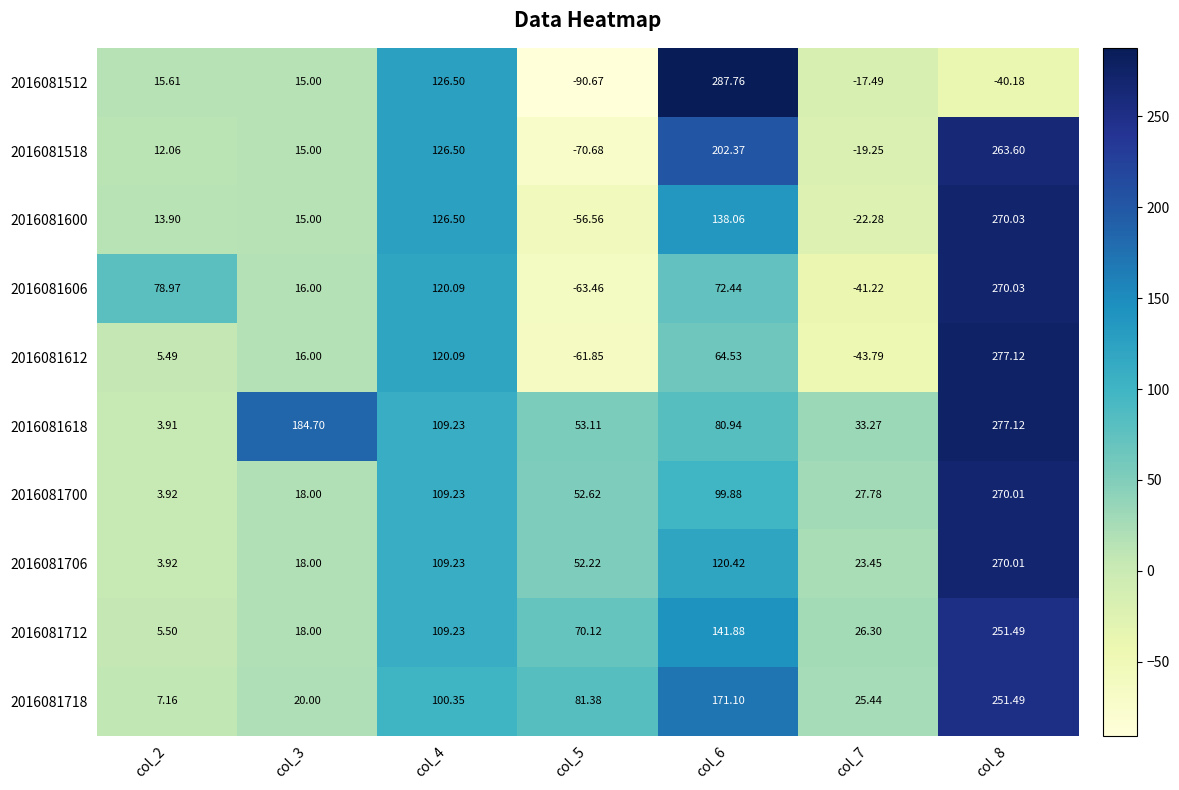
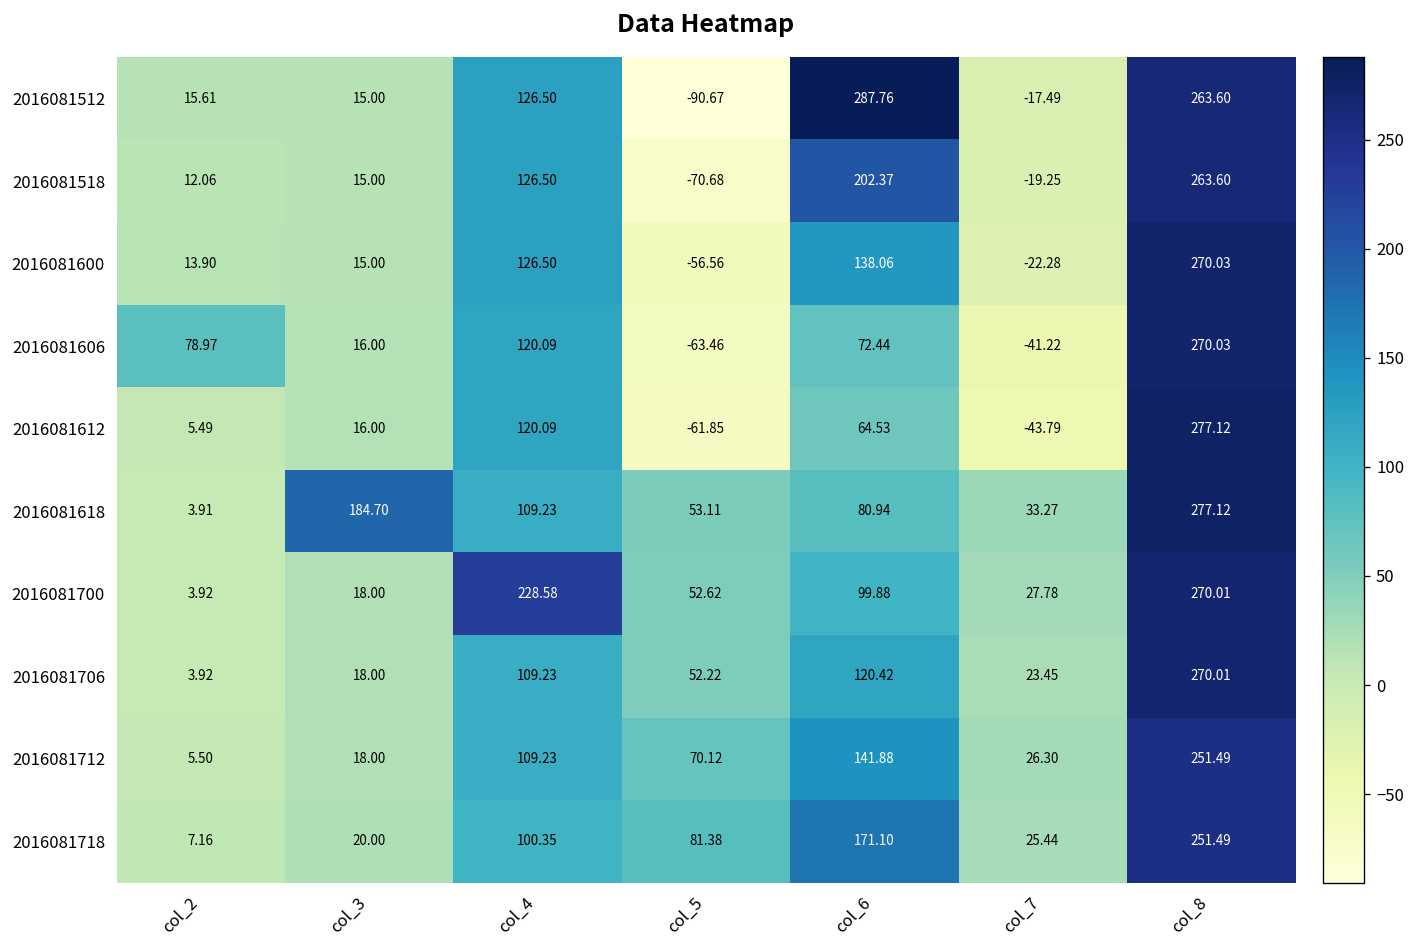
2016081512, col_8: -40.18 -> 263.60
2016081700, col_4: 109.23 -> 228.58
